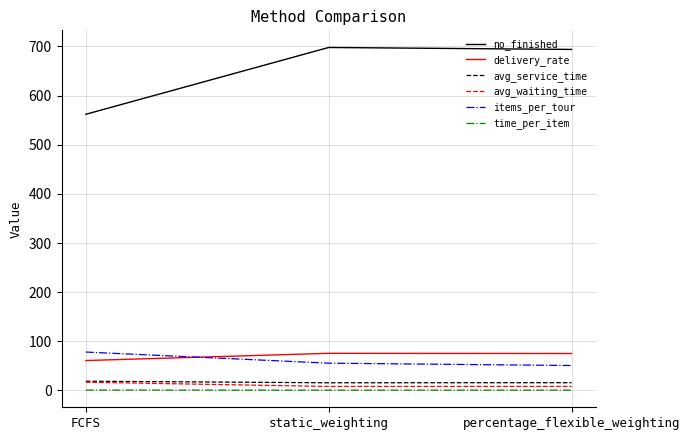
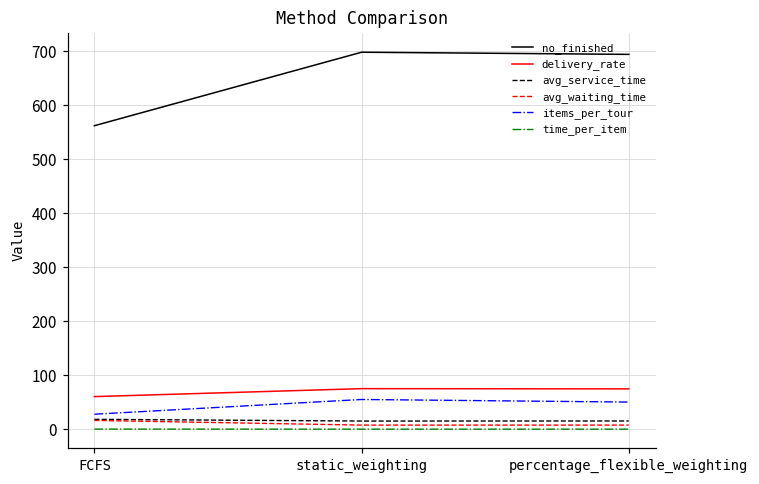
items_per_tour, FCFS: 80 -> 30
